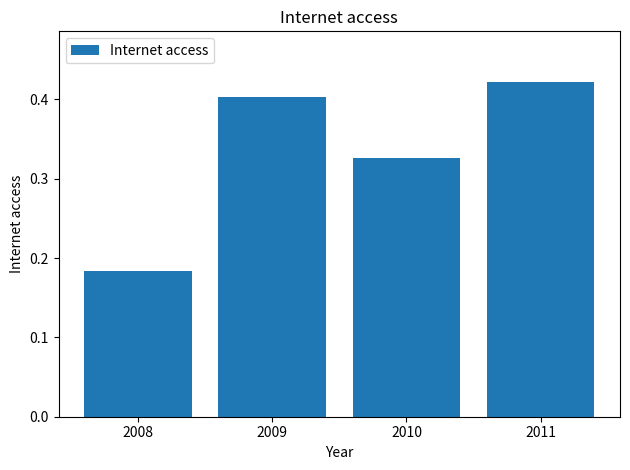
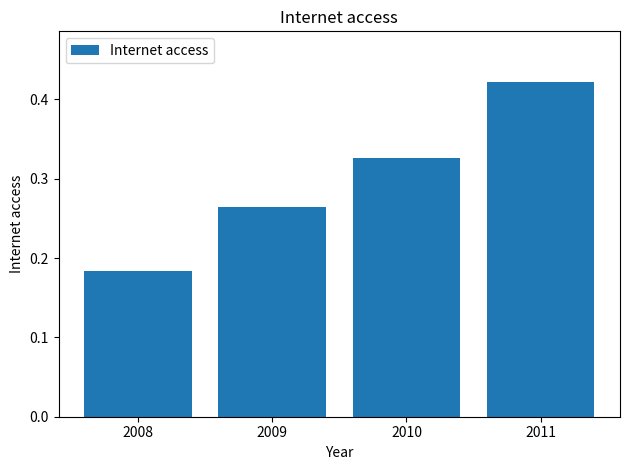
2009: 0.40 -> 0.26
